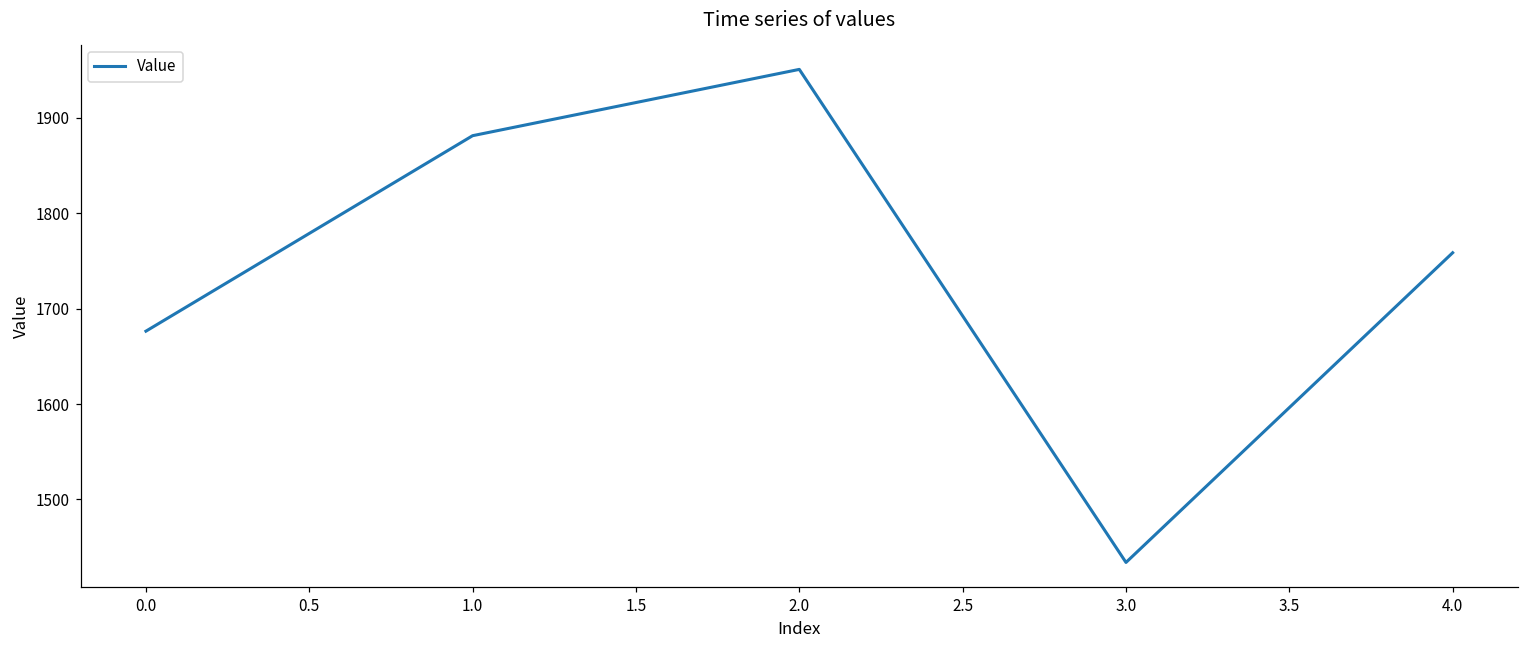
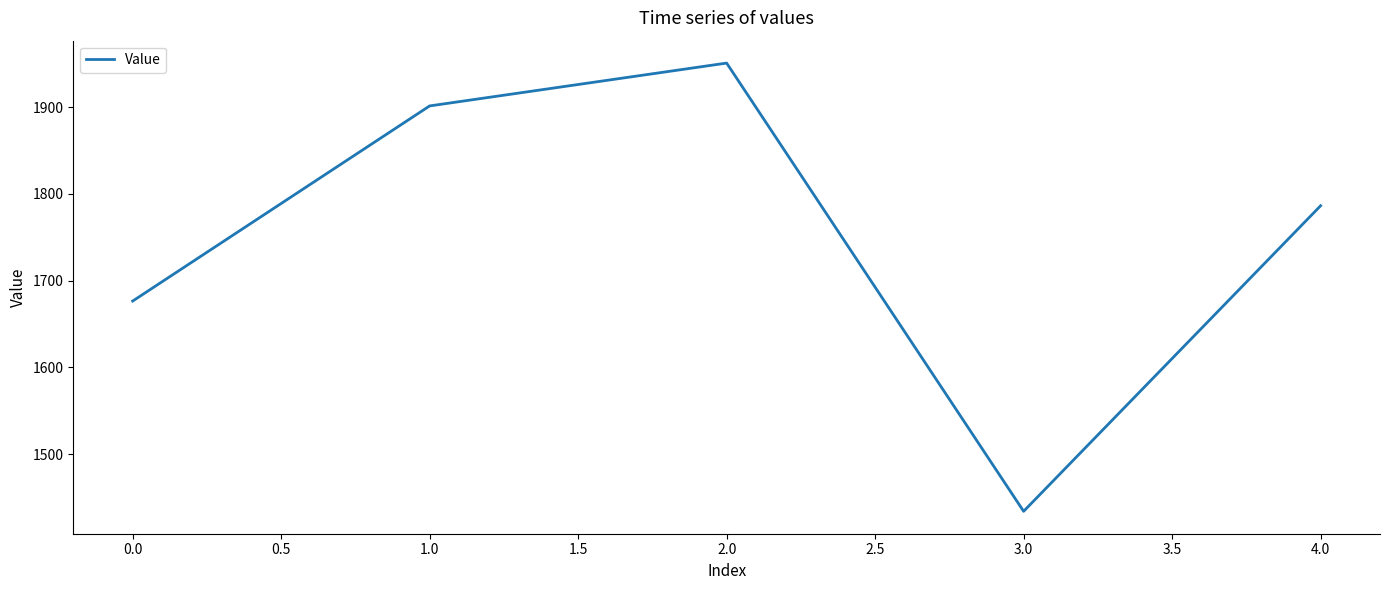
1.0: 1880 -> 1900
4.0: 1760 -> 1790
